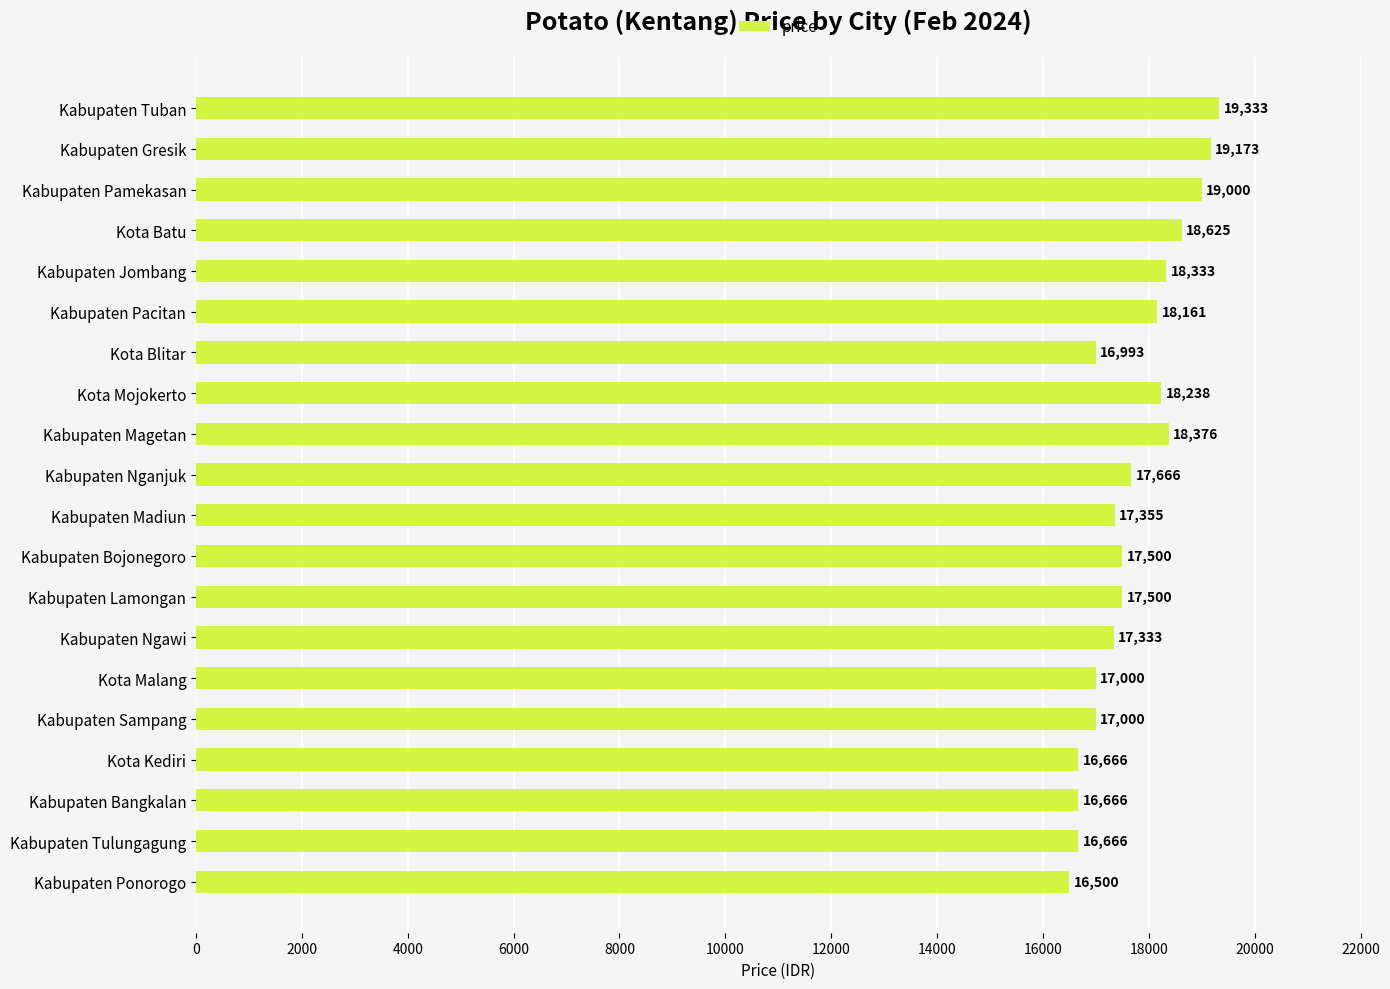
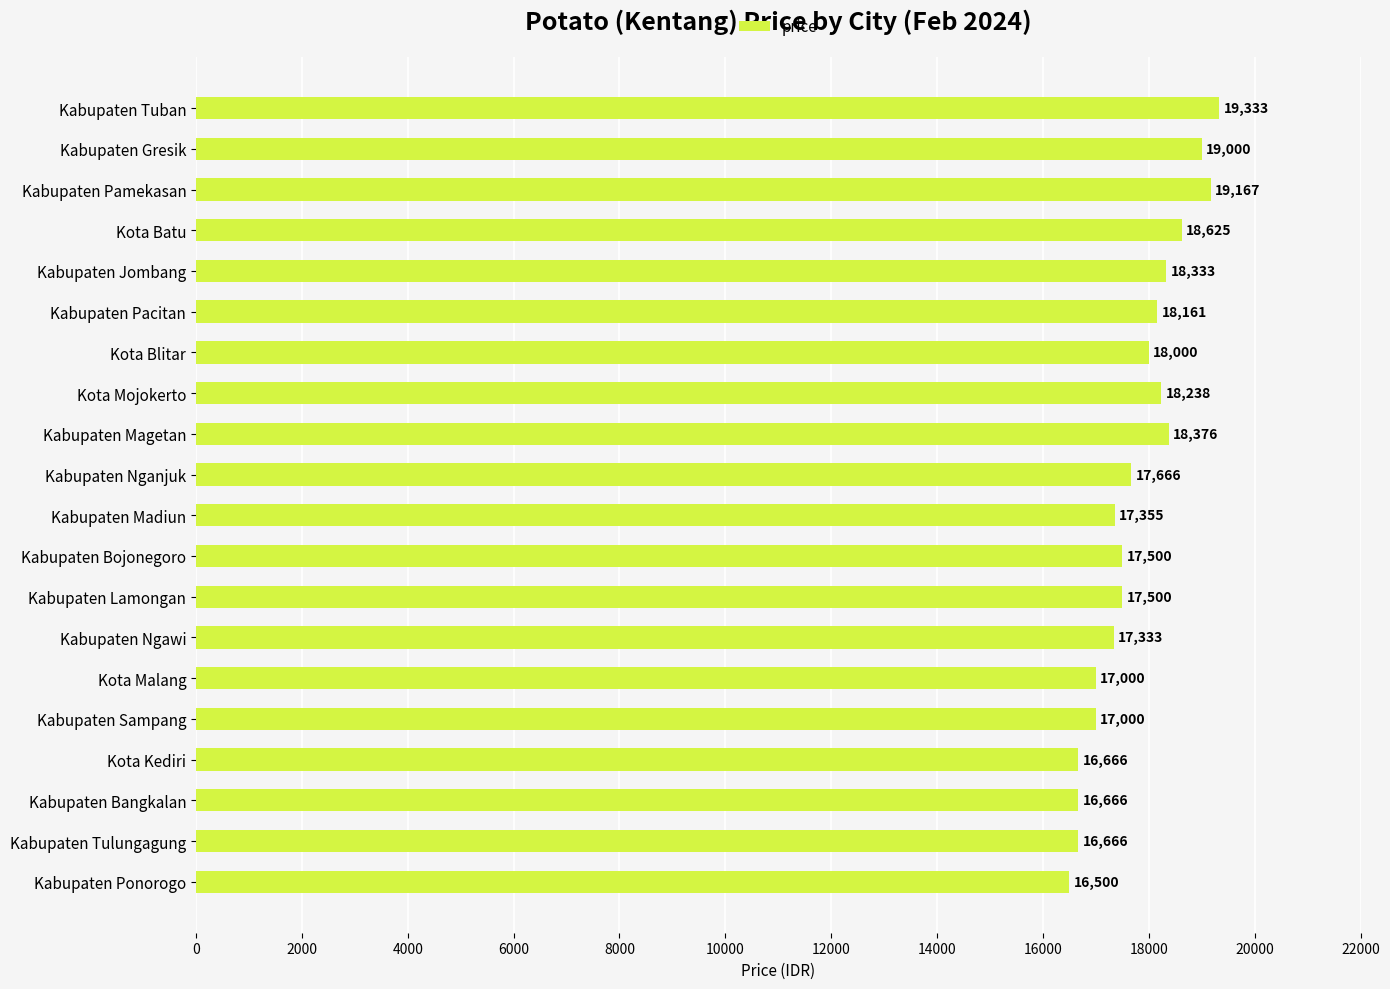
Kabupaten Gresik: 19,173 -> 19,000
Kabupaten Pamekasan: 19,000 -> 19,167
Kota Blitar: 16,993 -> 18,000
